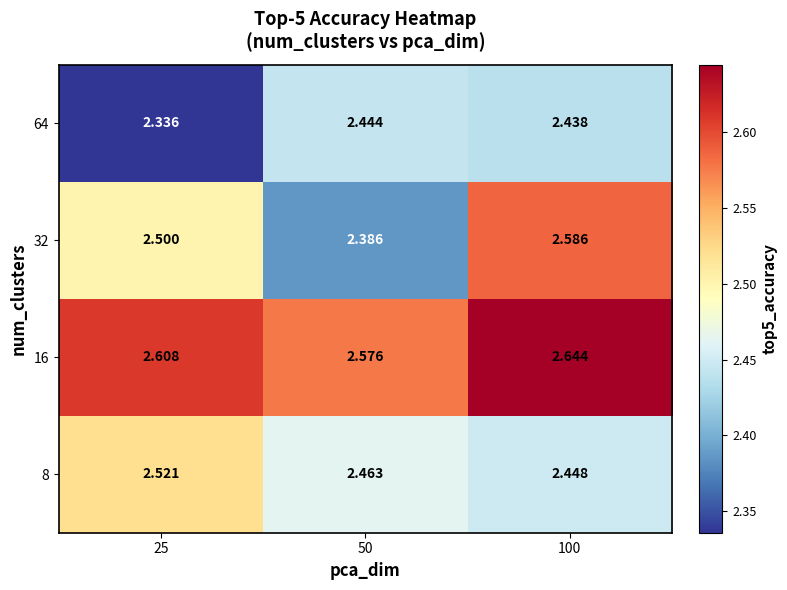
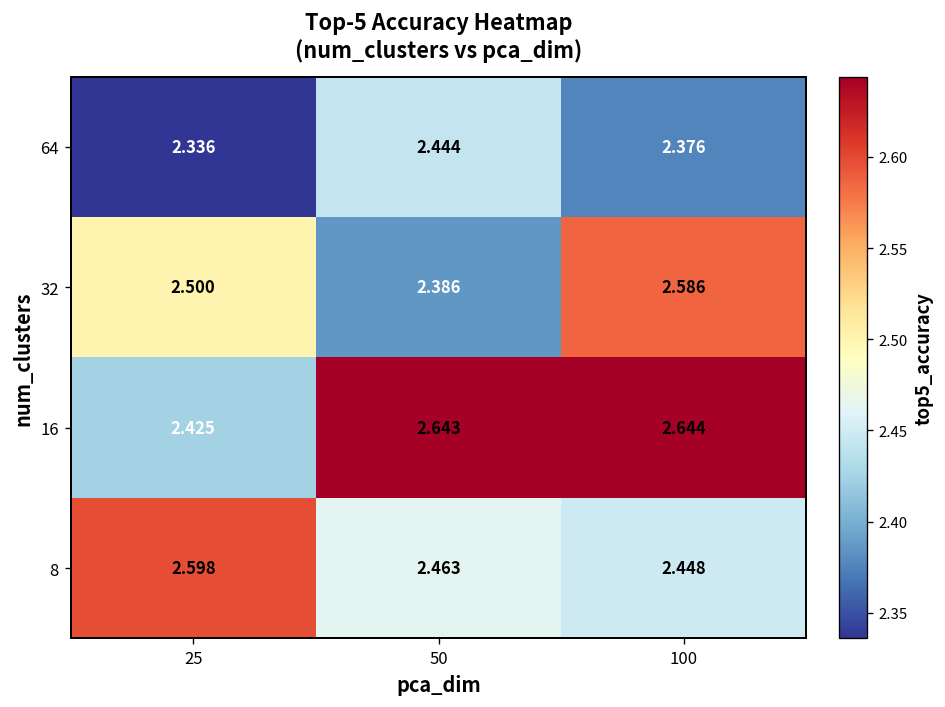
64, 100: 2.438 -> 2.376
16, 25: 2.608 -> 2.425
16, 50: 2.576 -> 2.643
8, 25: 2.521 -> 2.598
